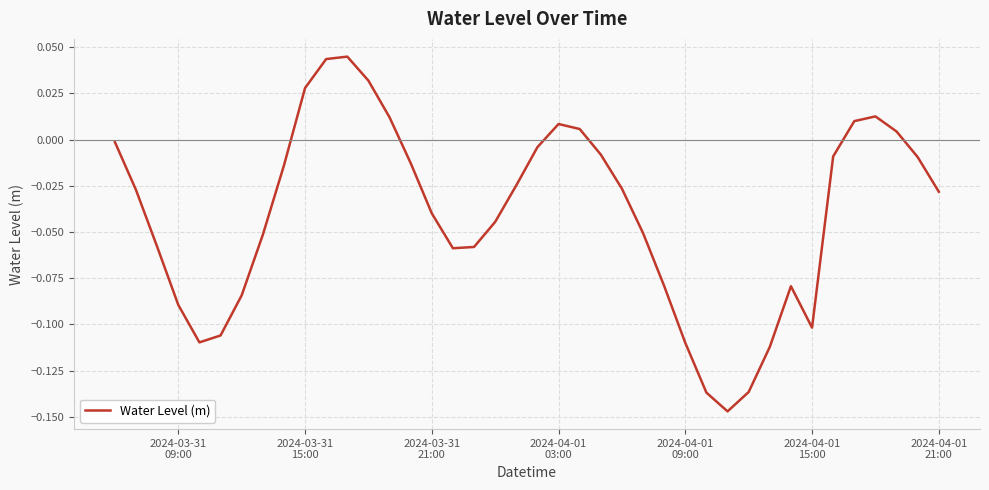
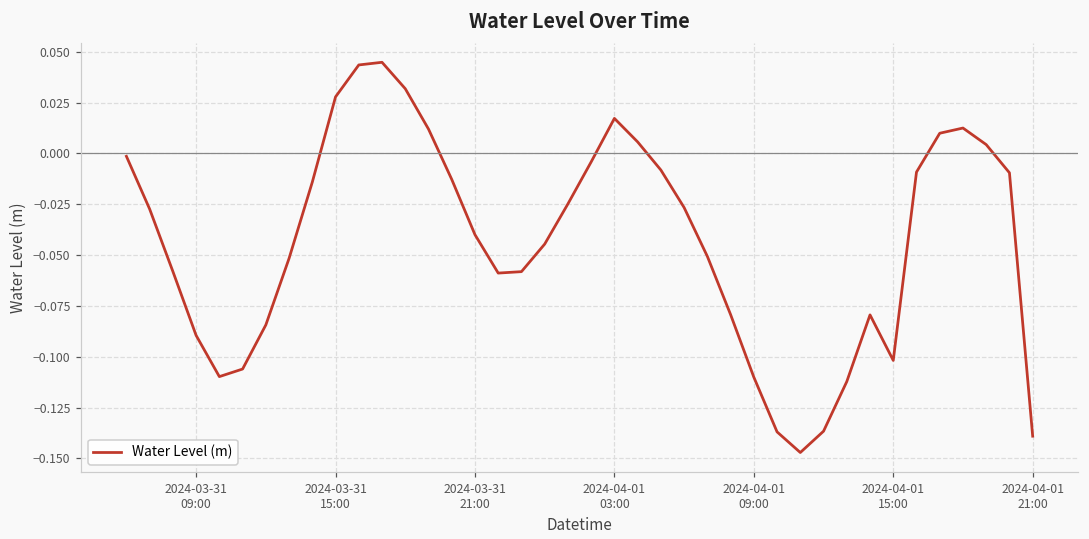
2024-04-01 03:00: 0.008 -> 0.017
2024-04-01 21:00: -0.028 -> -0.139
